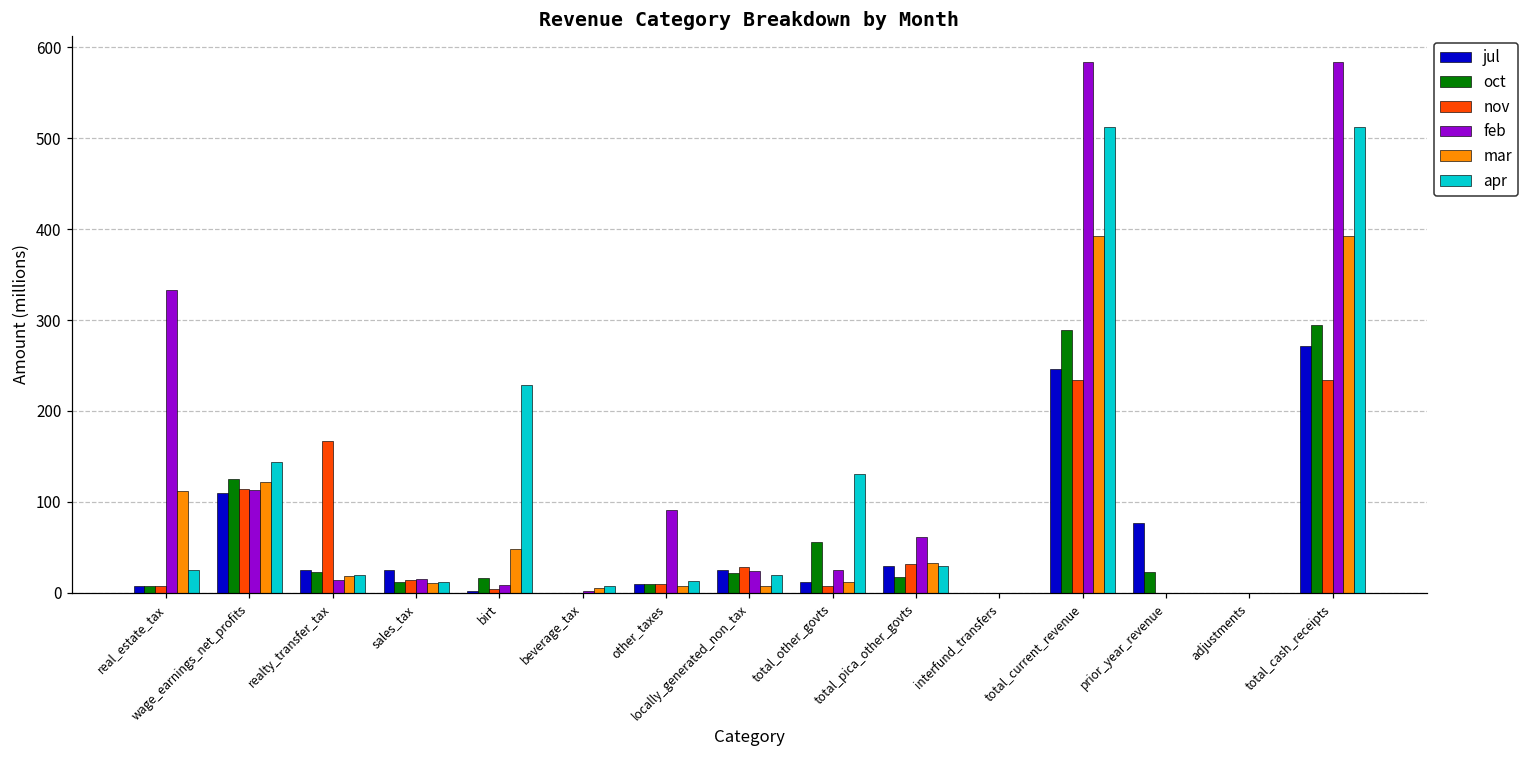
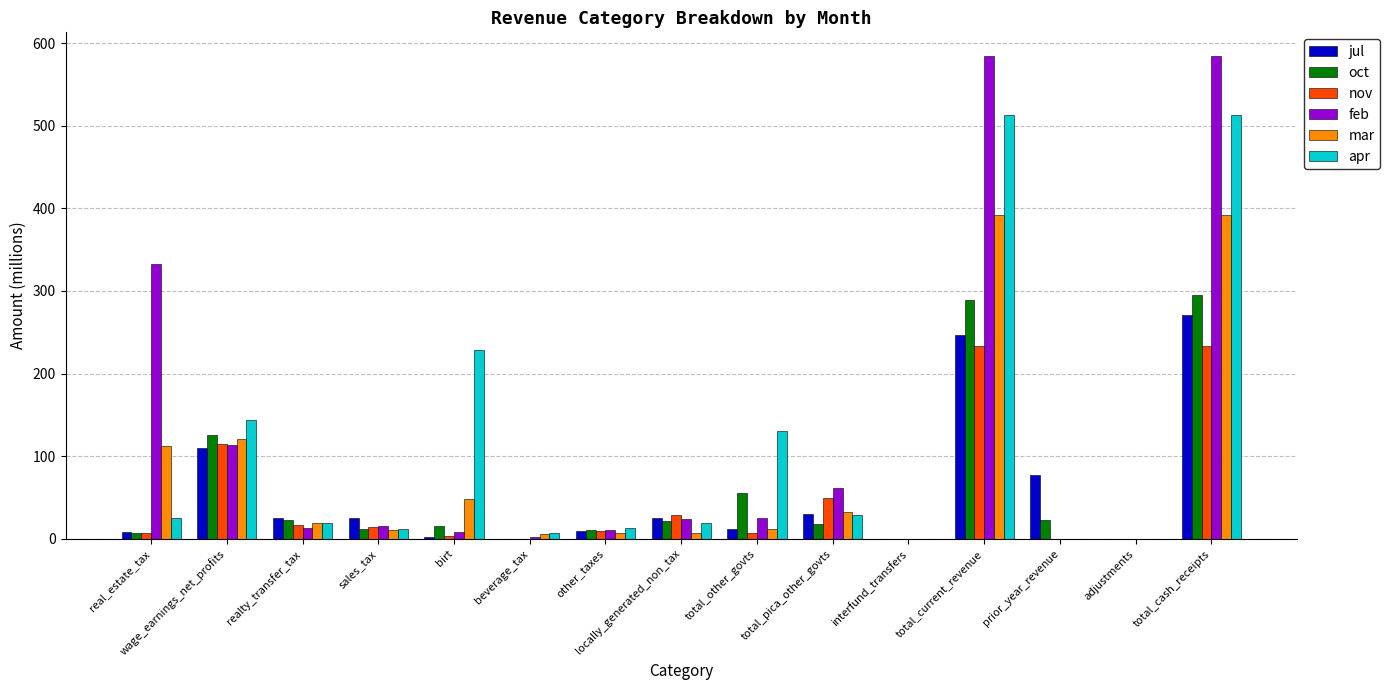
nov, realty_transfer_tax: 170 -> 20
feb, other_taxes: 90 -> 10
nov, total_pica_other_govts: 30 -> 50
